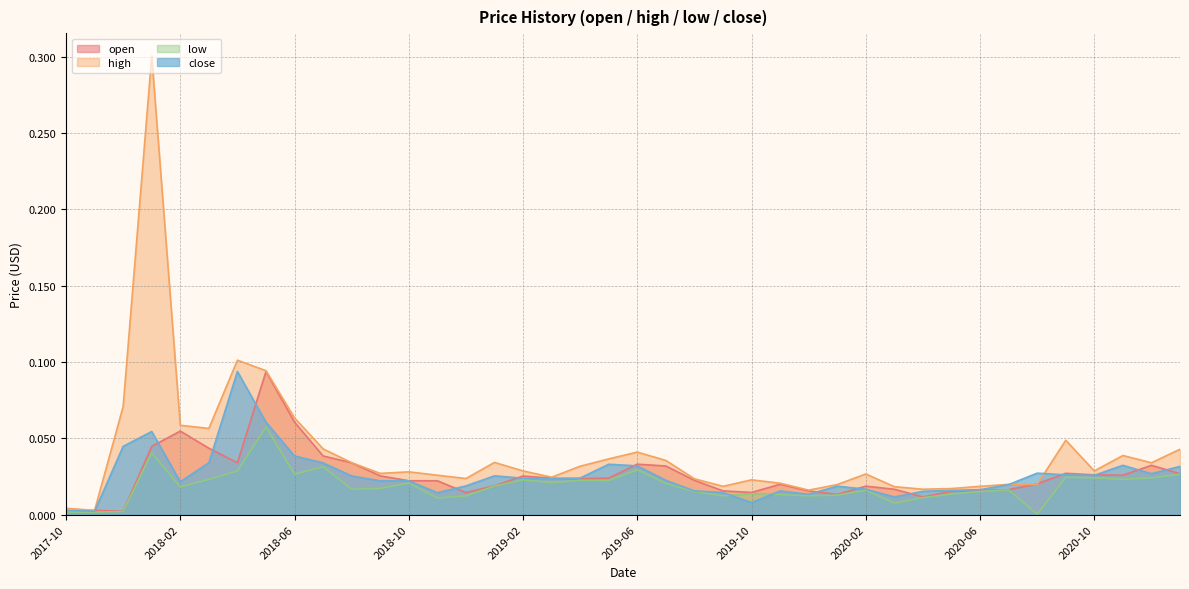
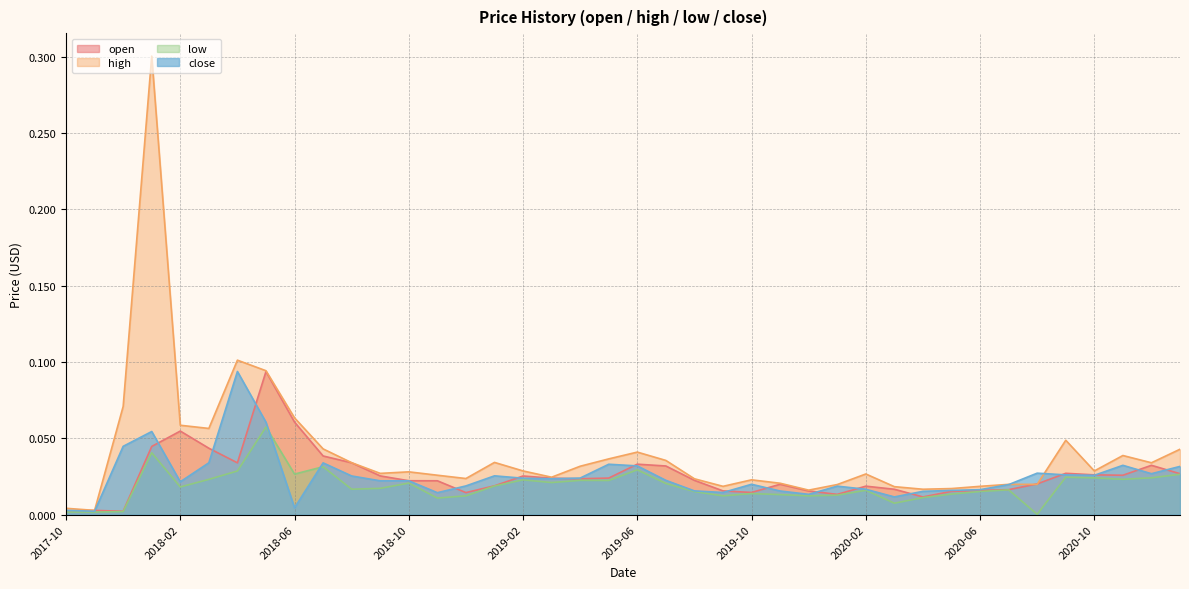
close, 2018-06: 0.038 -> 0.004
close, 2019-10: 0.008 -> 0.020
